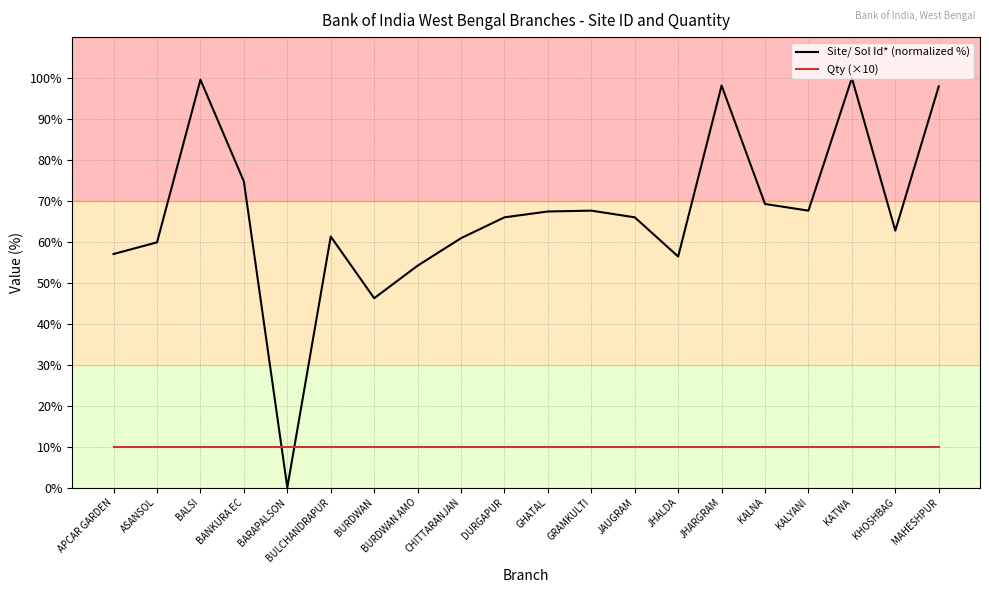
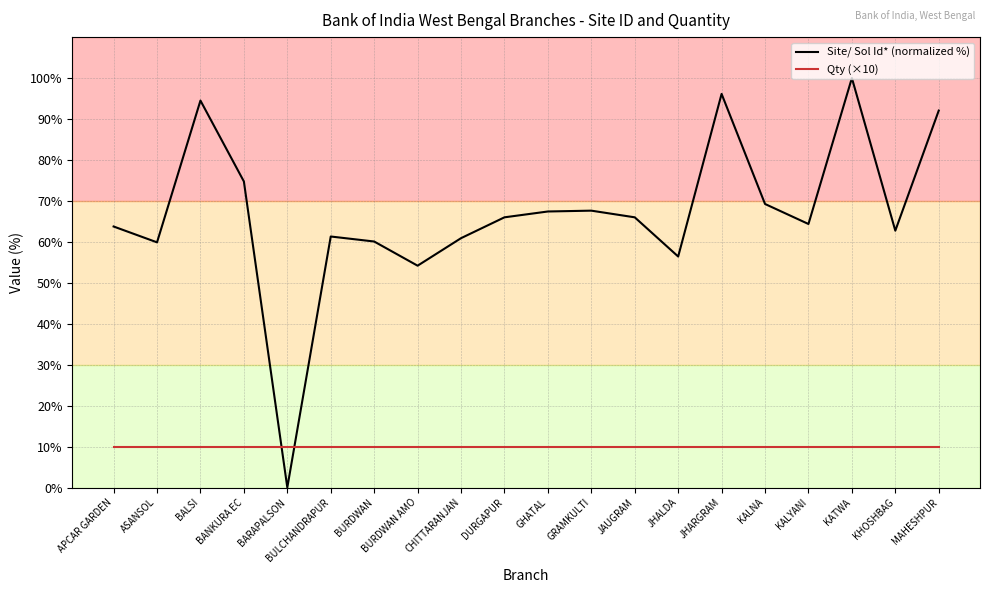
Site/ Sol Id* (normalized %), APCAR GARDEN: 57% -> 64%
Site/ Sol Id* (normalized %), BALSI: 100% -> 95%
Site/ Sol Id* (normalized %), BURDWAN: 46% -> 60%
Site/ Sol Id* (normalized %), JHARGRAM: 98% -> 96%
Site/ Sol Id* (normalized %), KALYANI: 68% -> 64%
Site/ Sol Id* (normalized %), MAHESHPUR: 98% -> 92%
